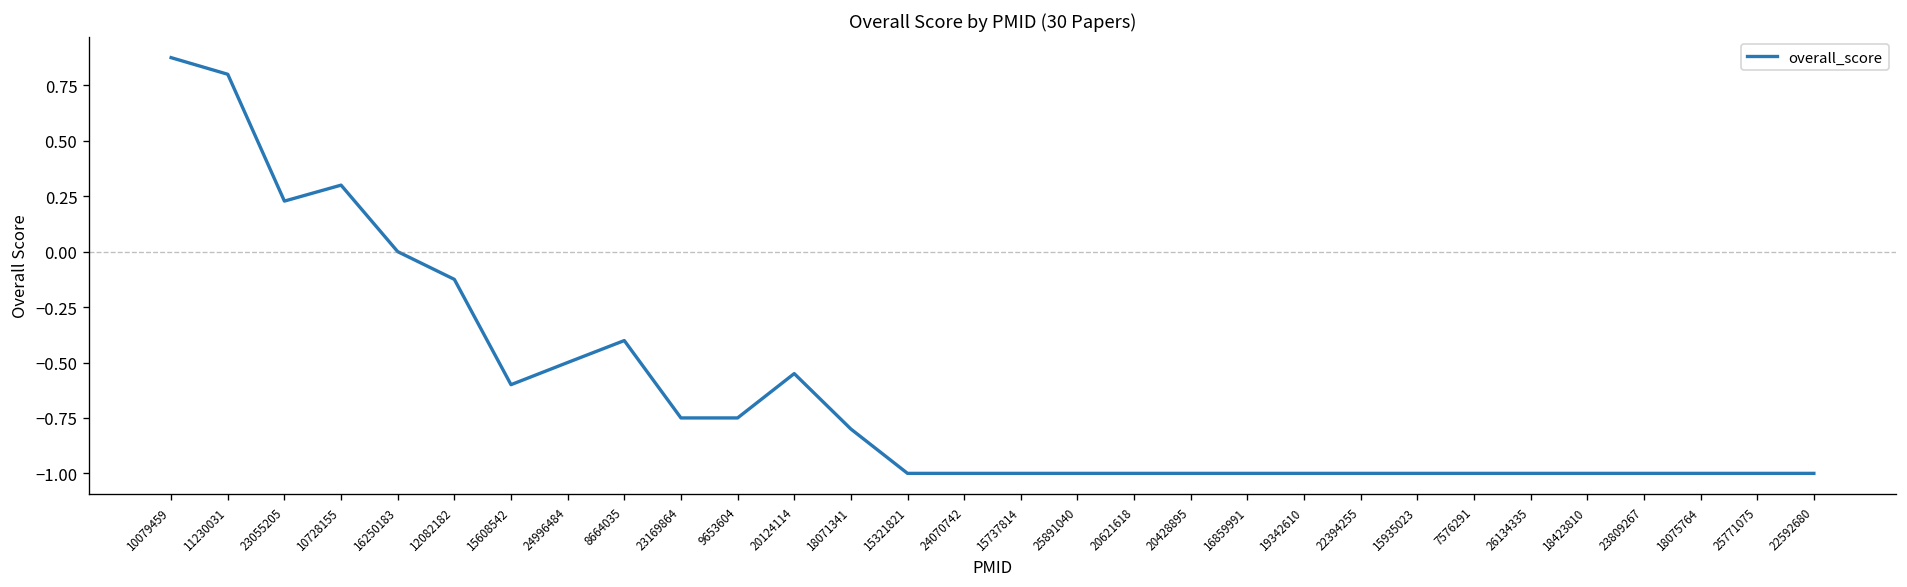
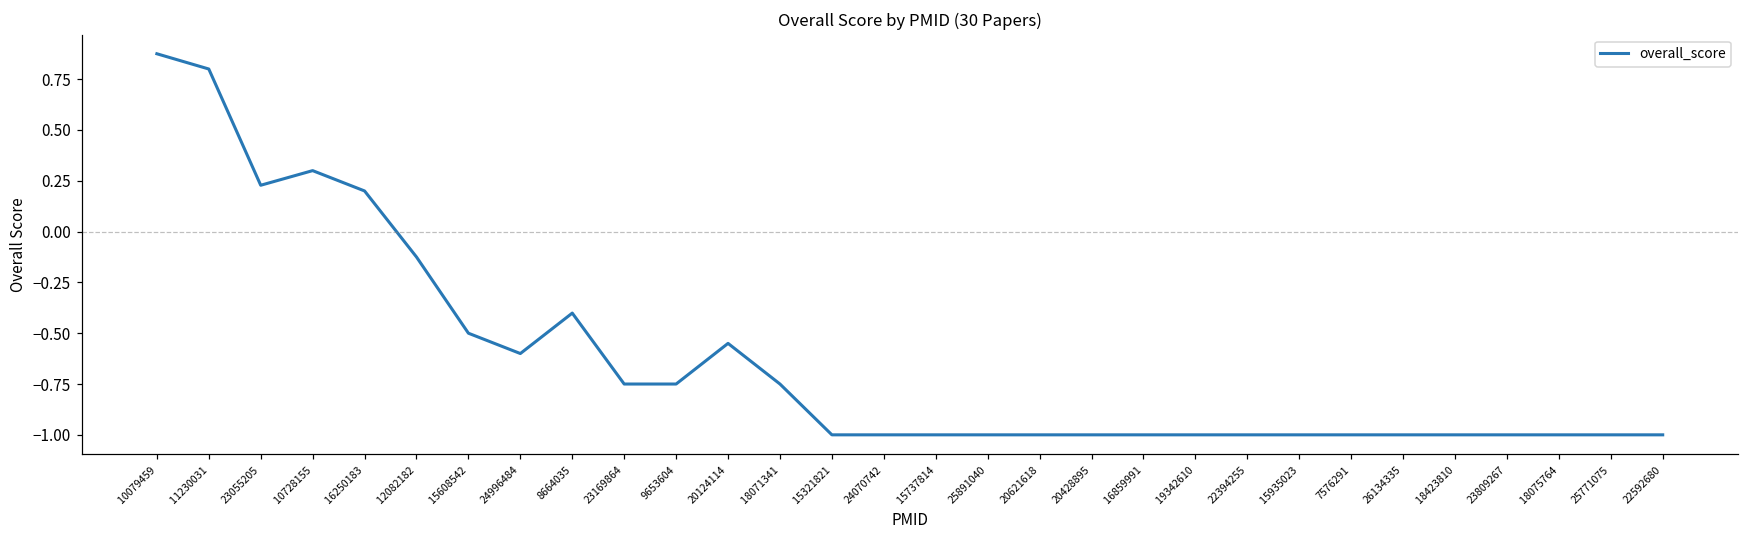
16250183: 0.0 -> 0.2
15608542: -0.6 -> -0.5
24996484: -0.5 -> -0.6
18071341: -0.80 -> -0.75
